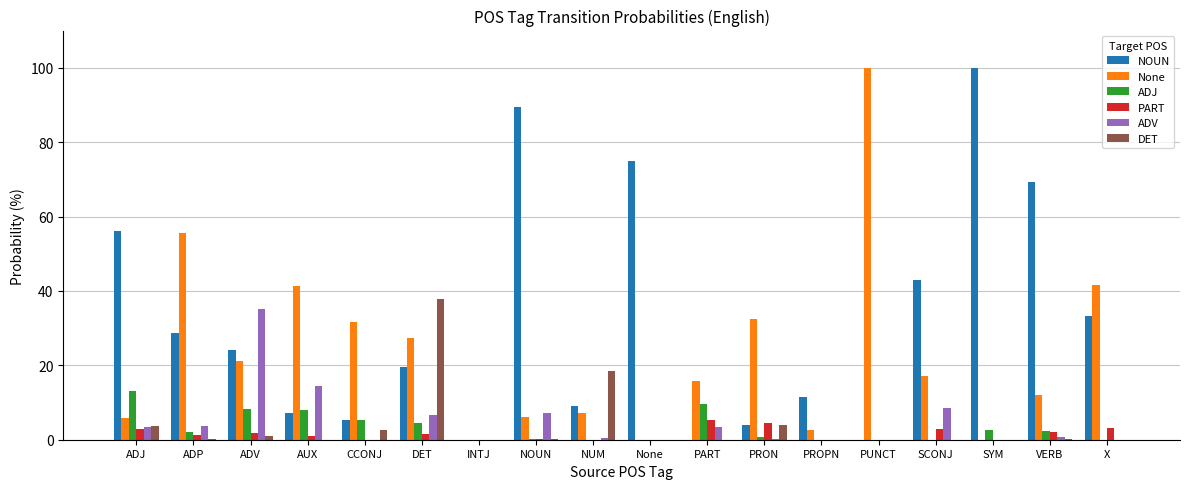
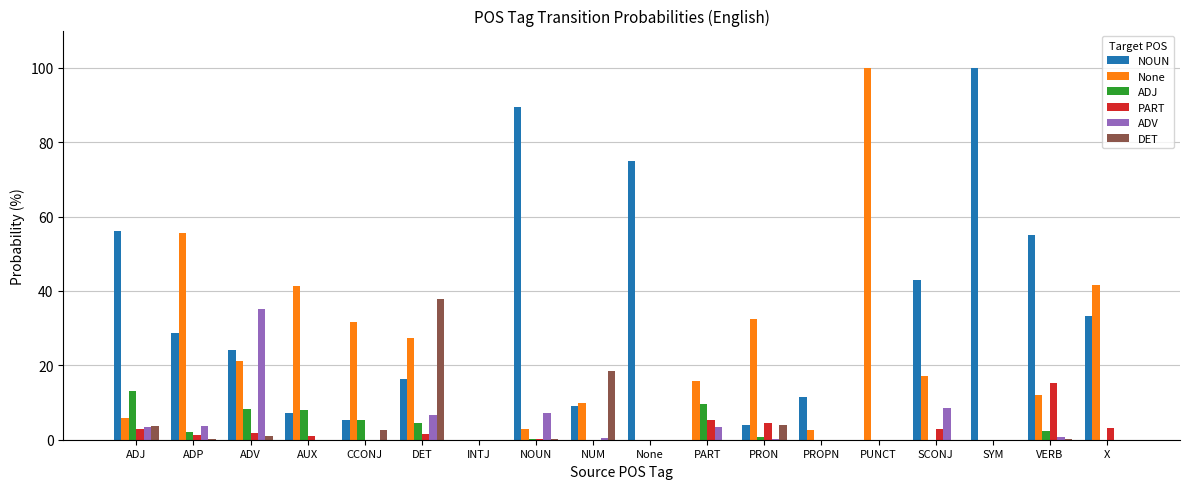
ADV, AUX: 14 -> 0
NOUN, DET: 20 -> 16
None, NOUN: 6 -> 3
None, NUM: 7 -> 10
ADJ, SYM: 3 -> 0
NOUN, VERB: 69 -> 55
PART, VERB: 2 -> 15
